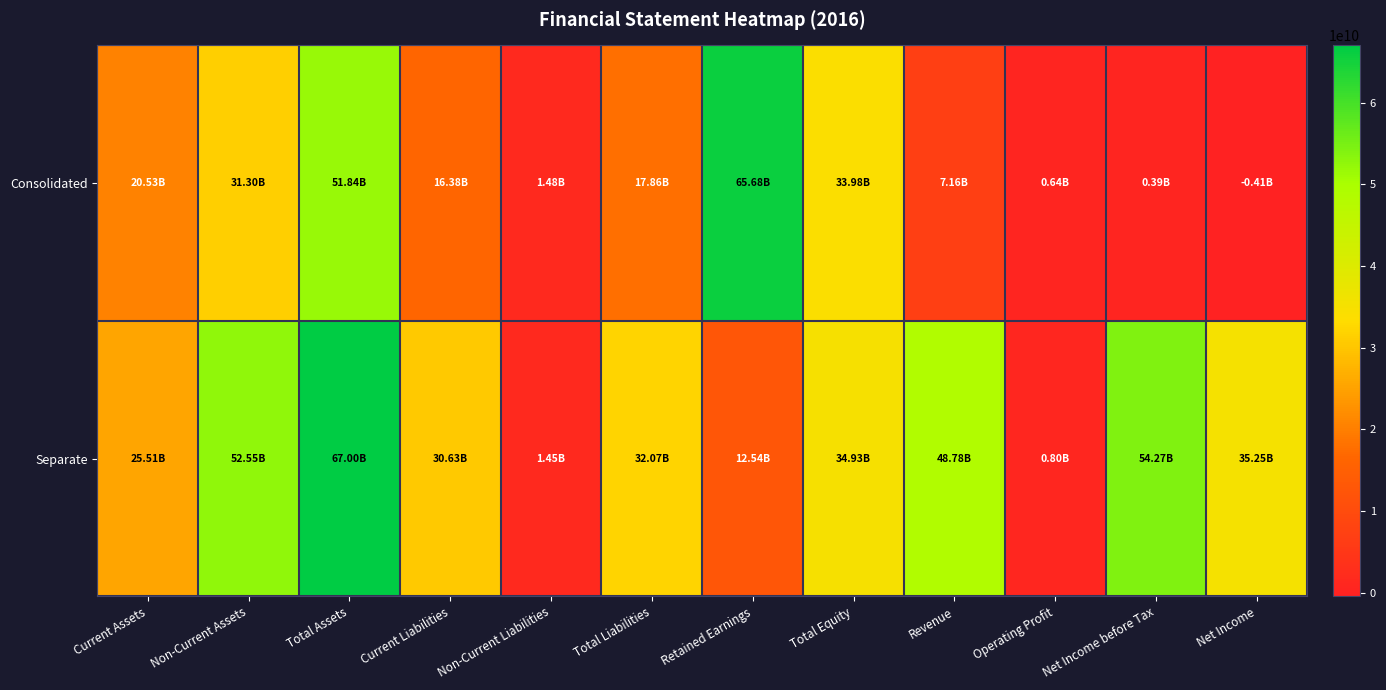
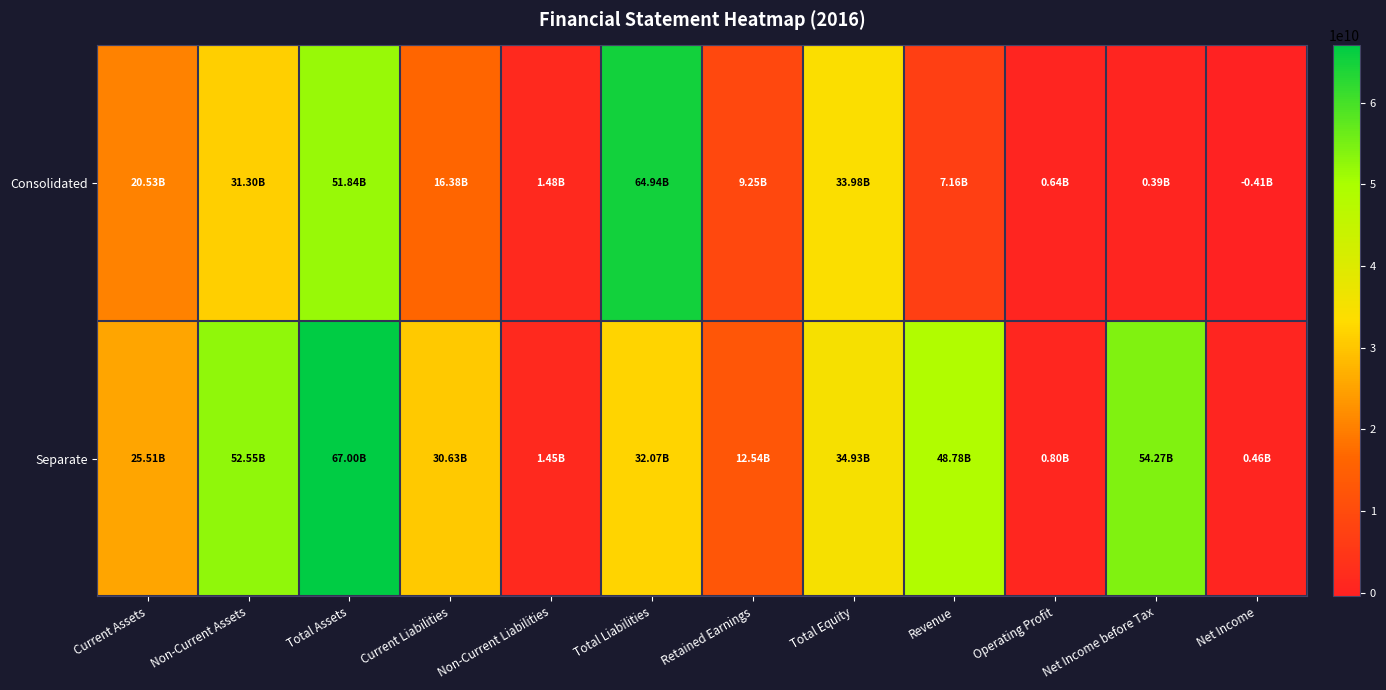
Consolidated, Total Liabilities: 17.86B -> 64.94B
Consolidated, Retained Earnings: 65.68B -> 9.25B
Separate, Net Income: 35.25B -> 0.46B
